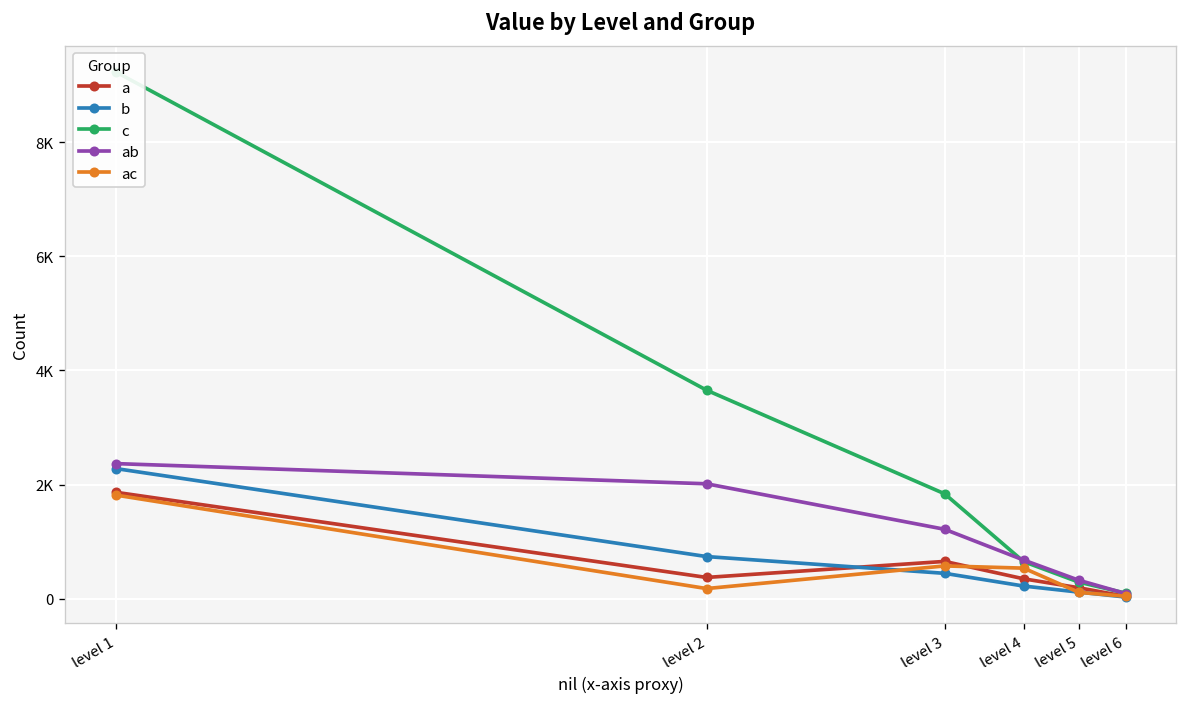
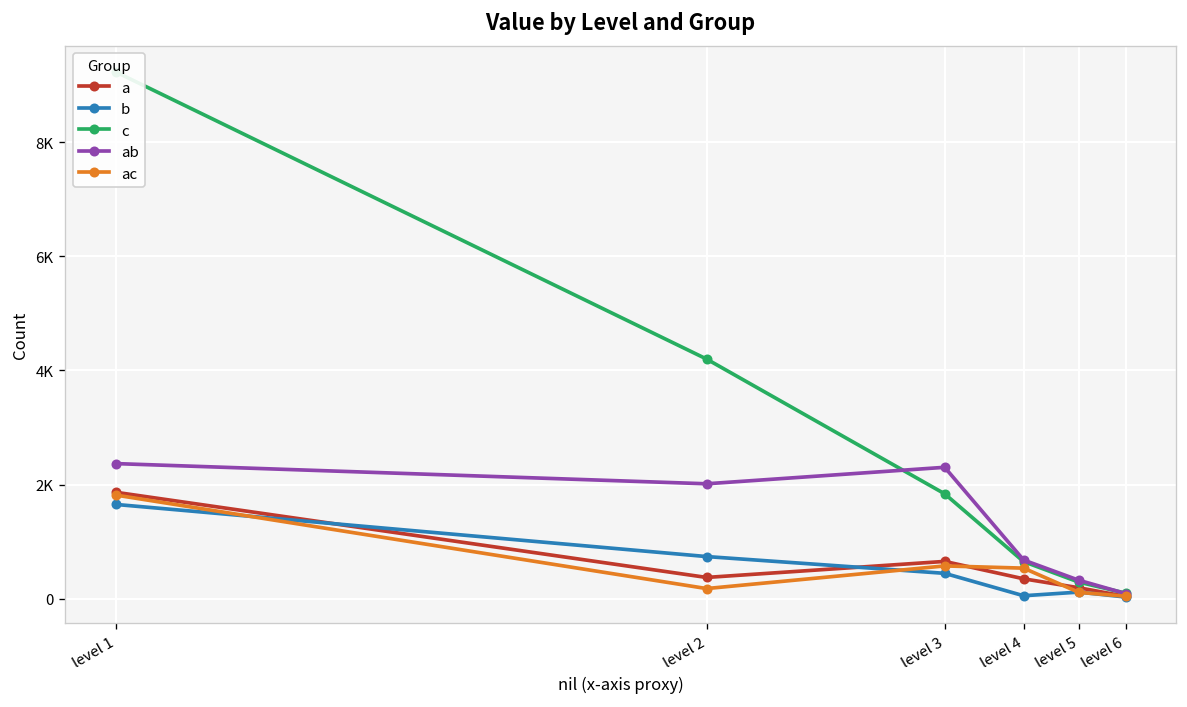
b, level 1: 2300 -> 1700
c, level 2: 3700 -> 4200
ab, level 3: 1200 -> 2300
b, level 4: 200 -> 100
